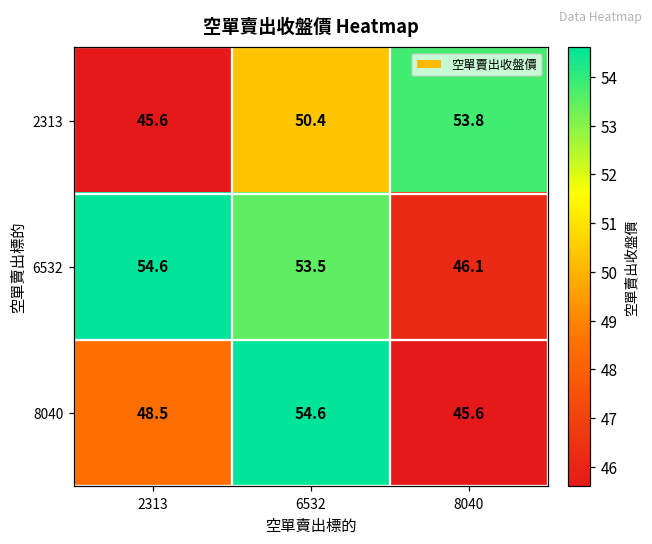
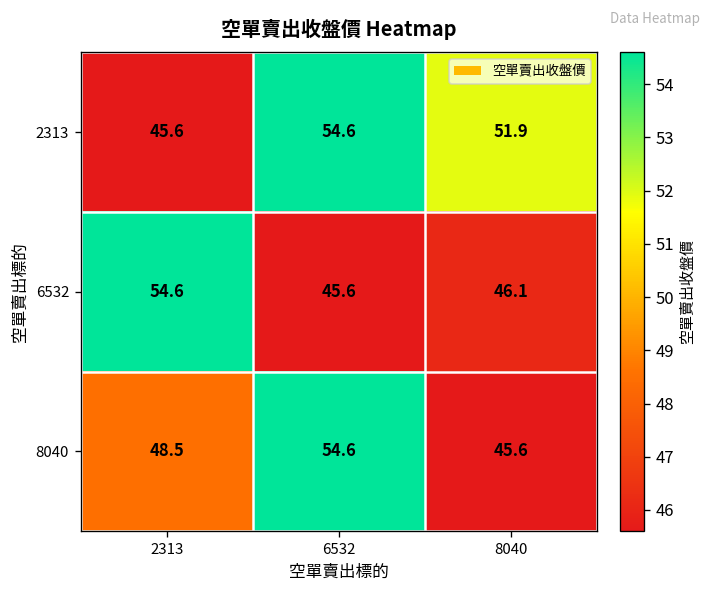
2313, 6532: 50.4 -> 54.6
2313, 8040: 53.8 -> 51.9
6532, 6532: 53.5 -> 45.6
